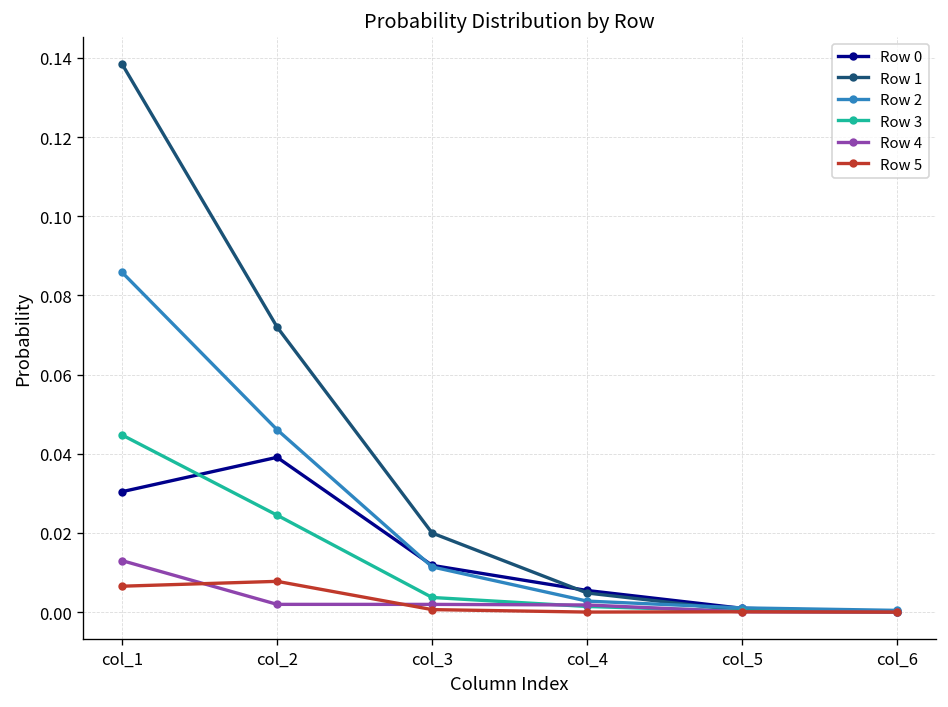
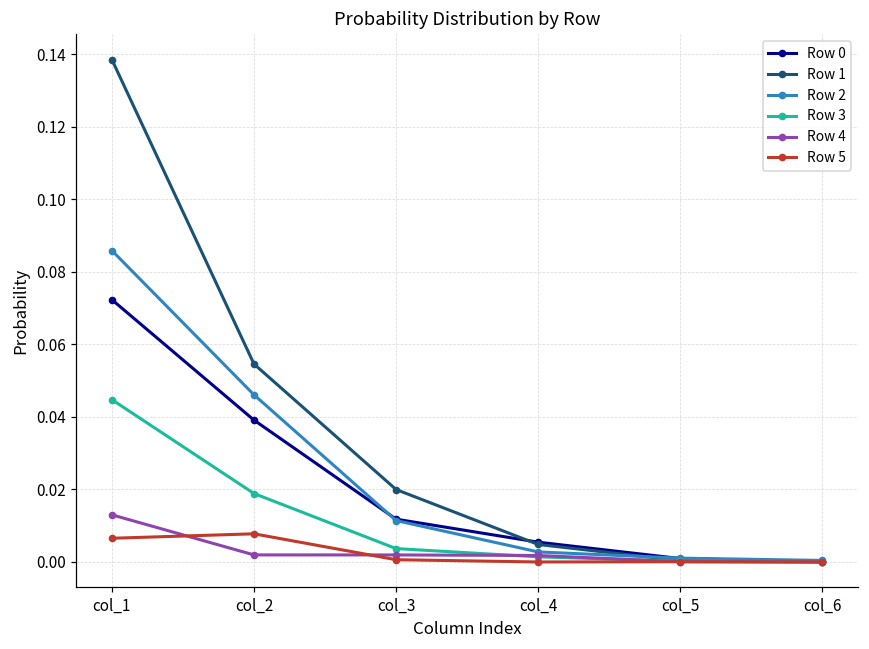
Row 0, col_1: 0.030 -> 0.072
Row 1, col_2: 0.072 -> 0.055
Row 3, col_2: 0.024 -> 0.019
